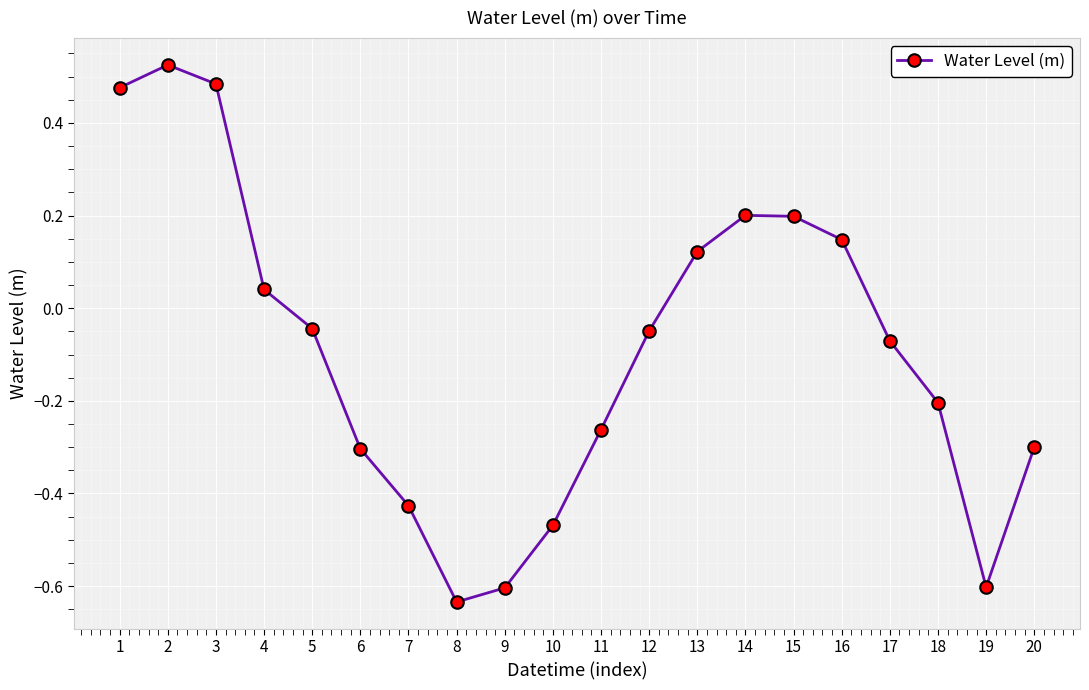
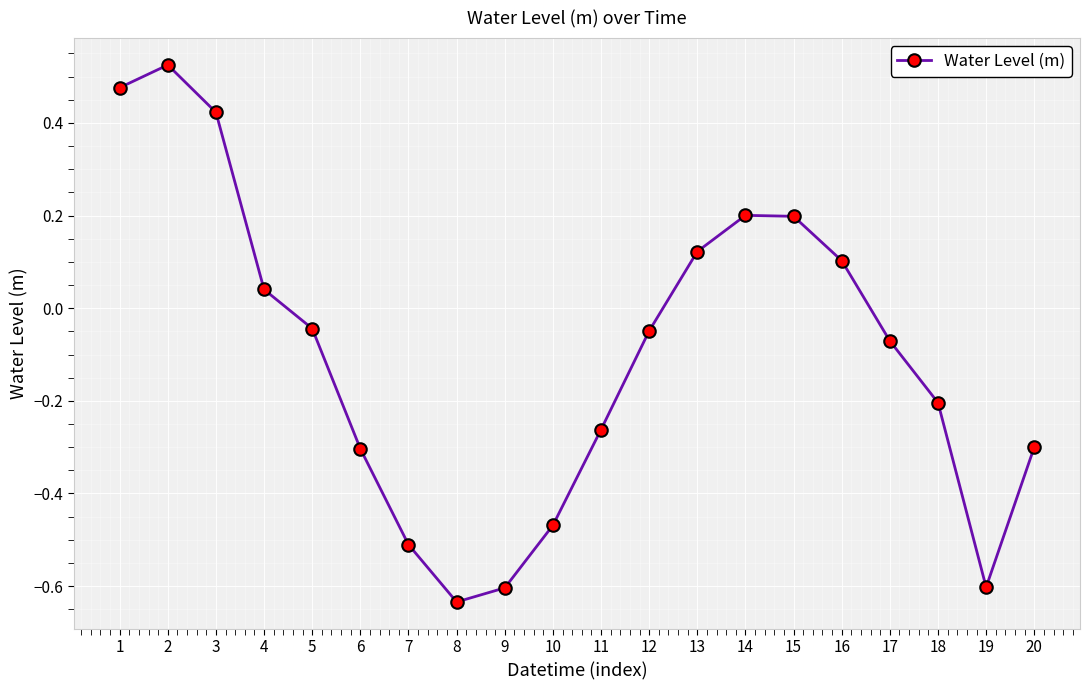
3: 0.48 -> 0.42
7: -0.43 -> -0.51
16: 0.15 -> 0.10
